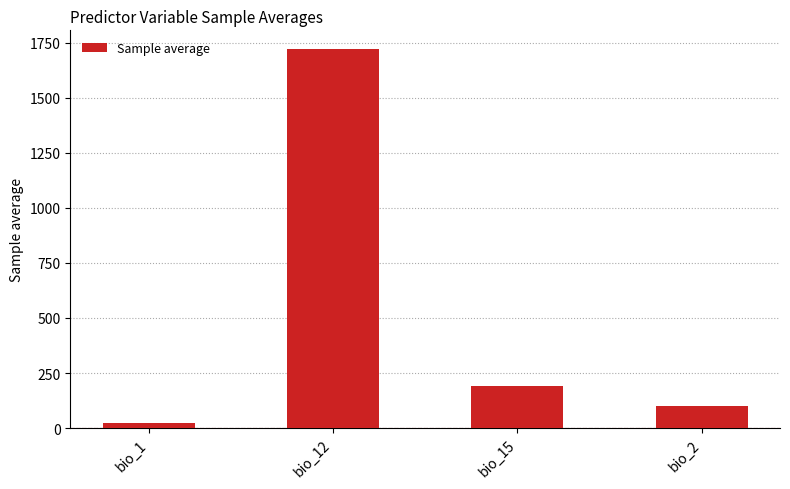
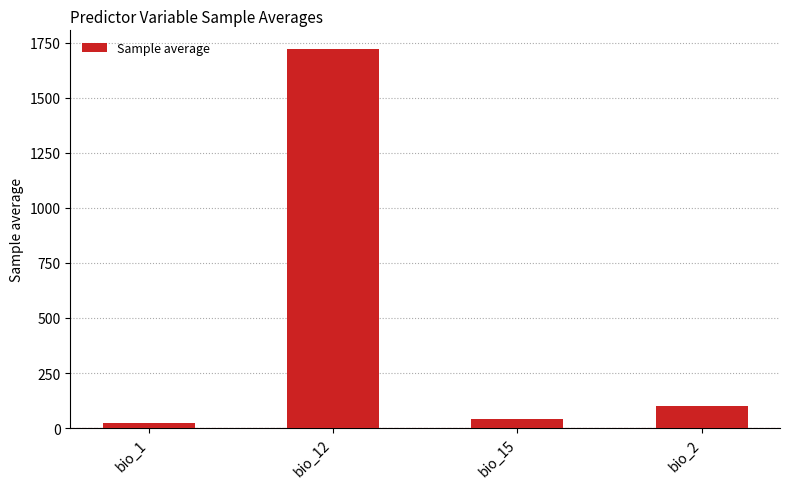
bio_15: 190 -> 40
